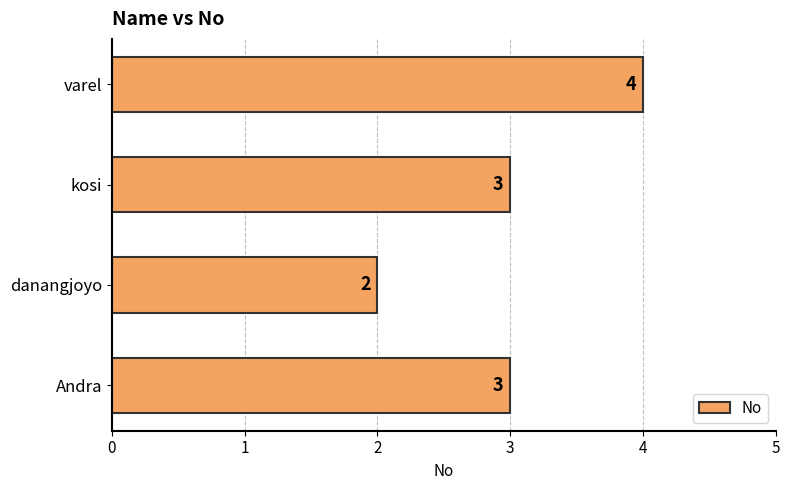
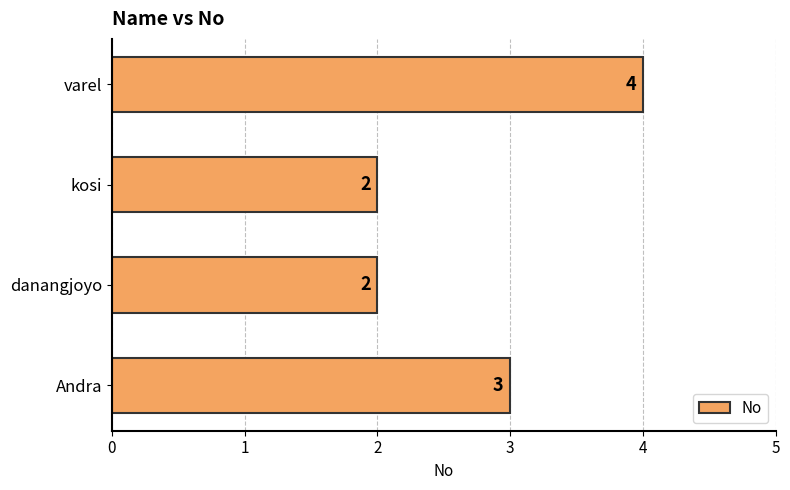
kosi: 3 -> 2
